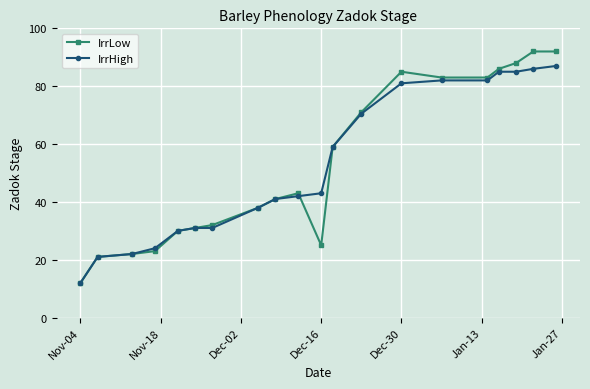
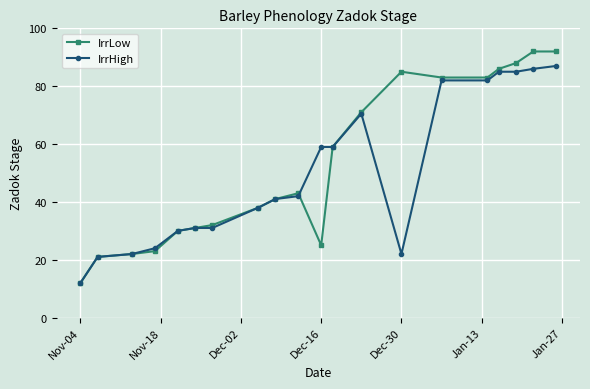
IrrHigh, Dec-16: 43 -> 59
IrrHigh, Dec-30: 81 -> 22
